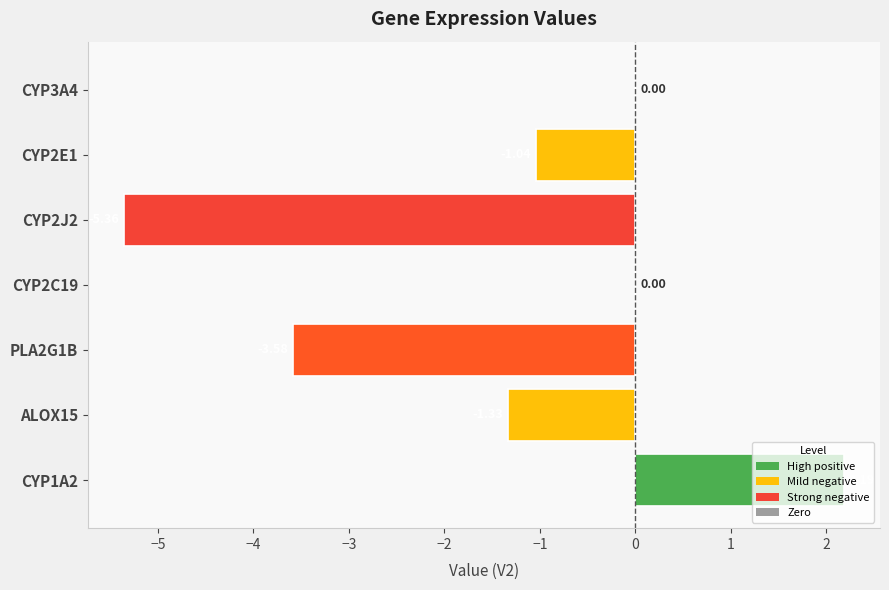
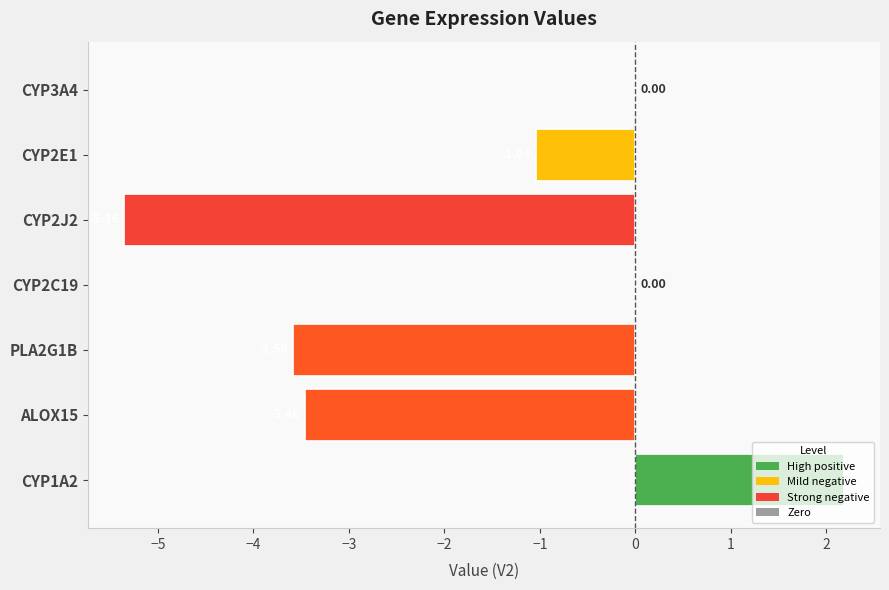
ALOX15: -1.3 -> -3.5
